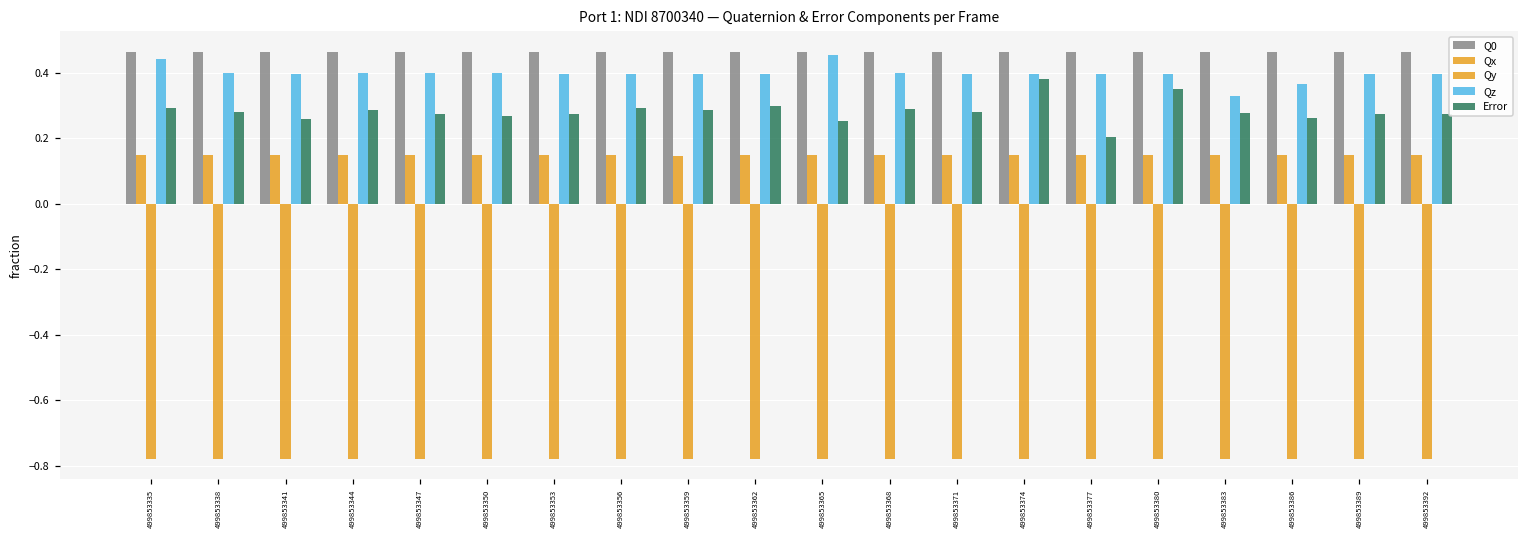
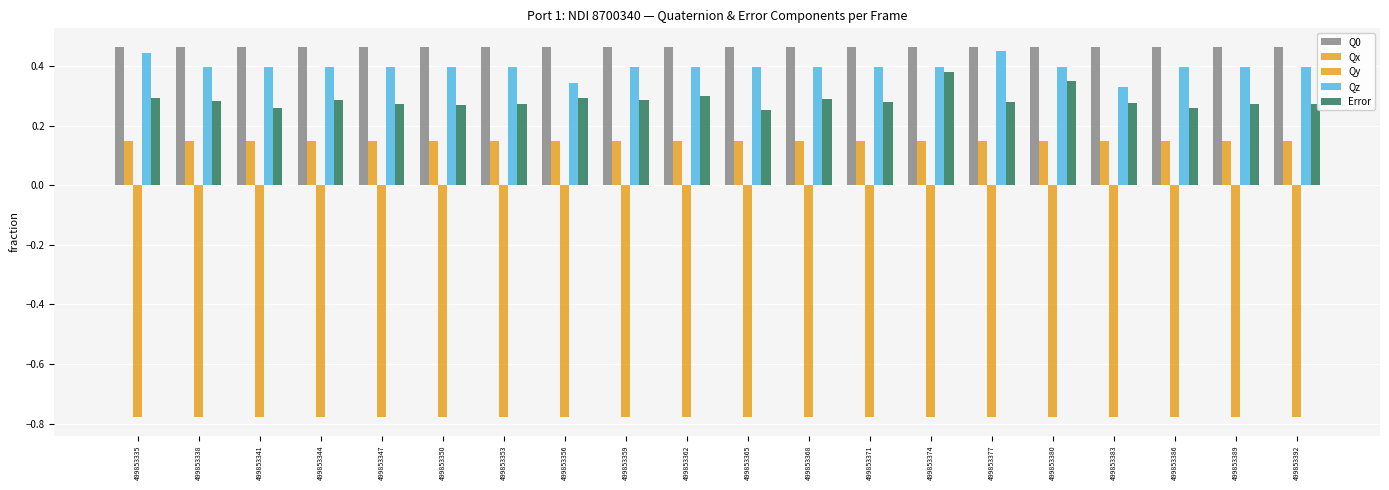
Qz, 499853356: 0.40 -> 0.34
Qz, 499853365: 0.45 -> 0.40
Qz, 499853377: 0.40 -> 0.45
Error, 499853377: 0.20 -> 0.28
Qz, 499853386: 0.36 -> 0.40
